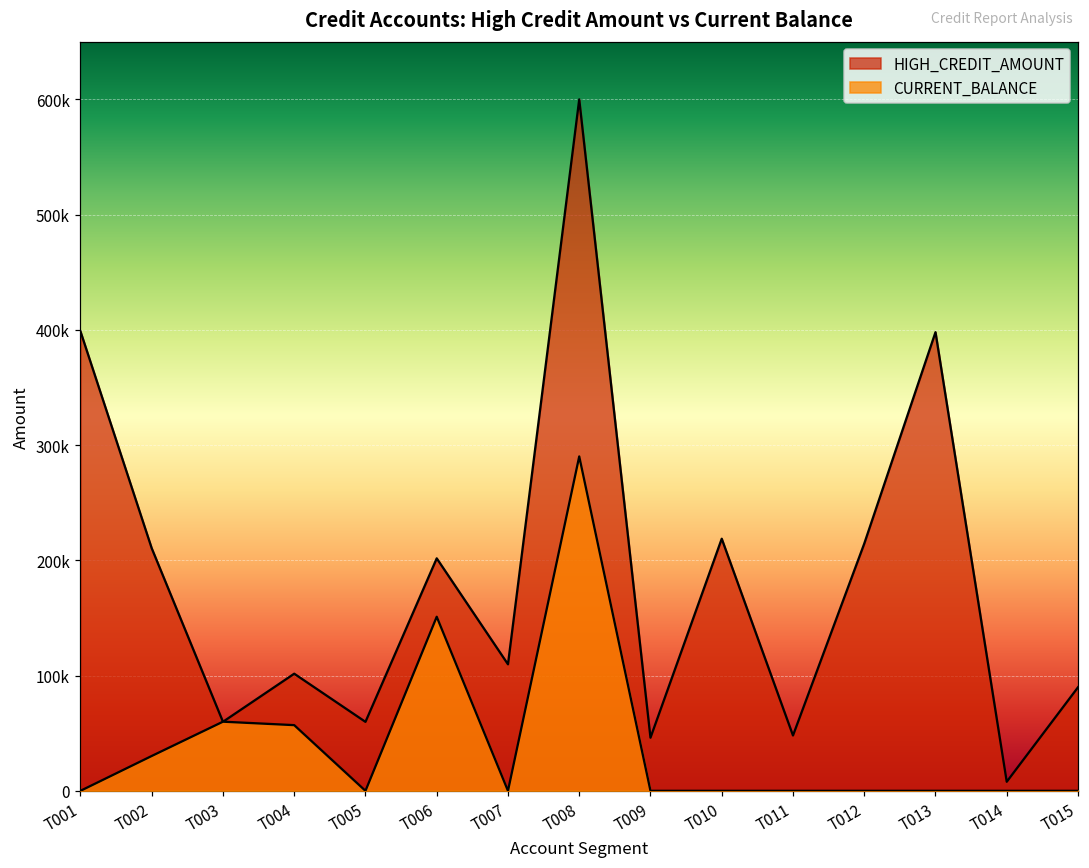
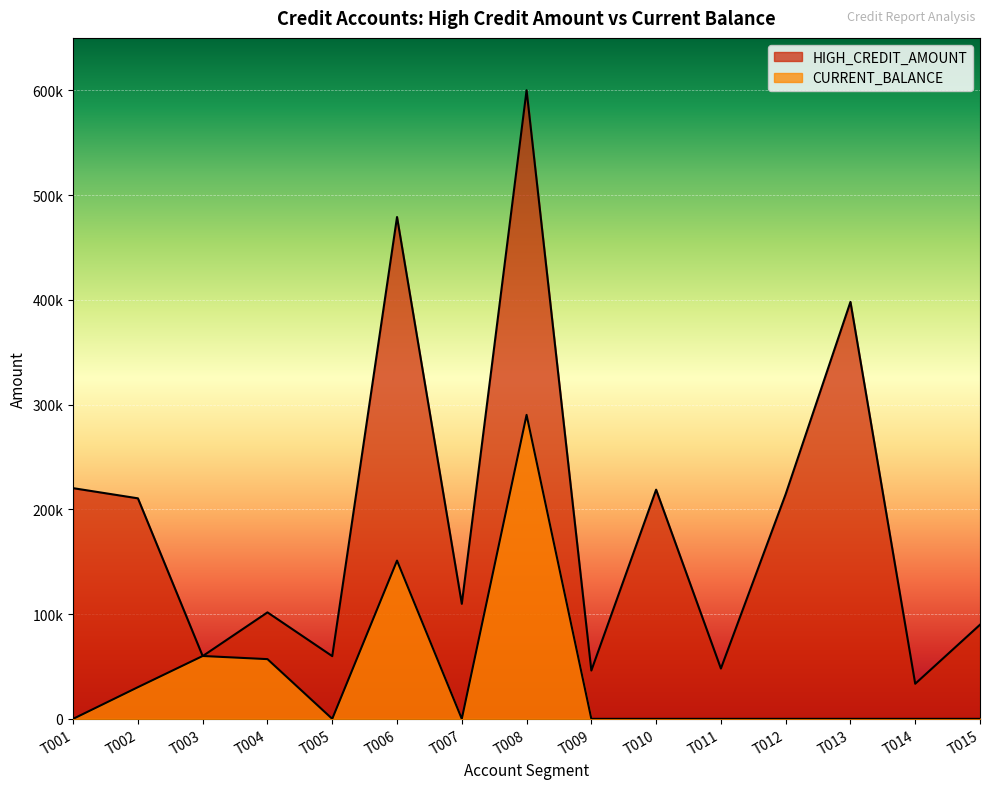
HIGH_CREDIT_AMOUNT, T001: 399000 -> 220000
HIGH_CREDIT_AMOUNT, T006: 202000 -> 479000
HIGH_CREDIT_AMOUNT, T014: 8000 -> 34000
